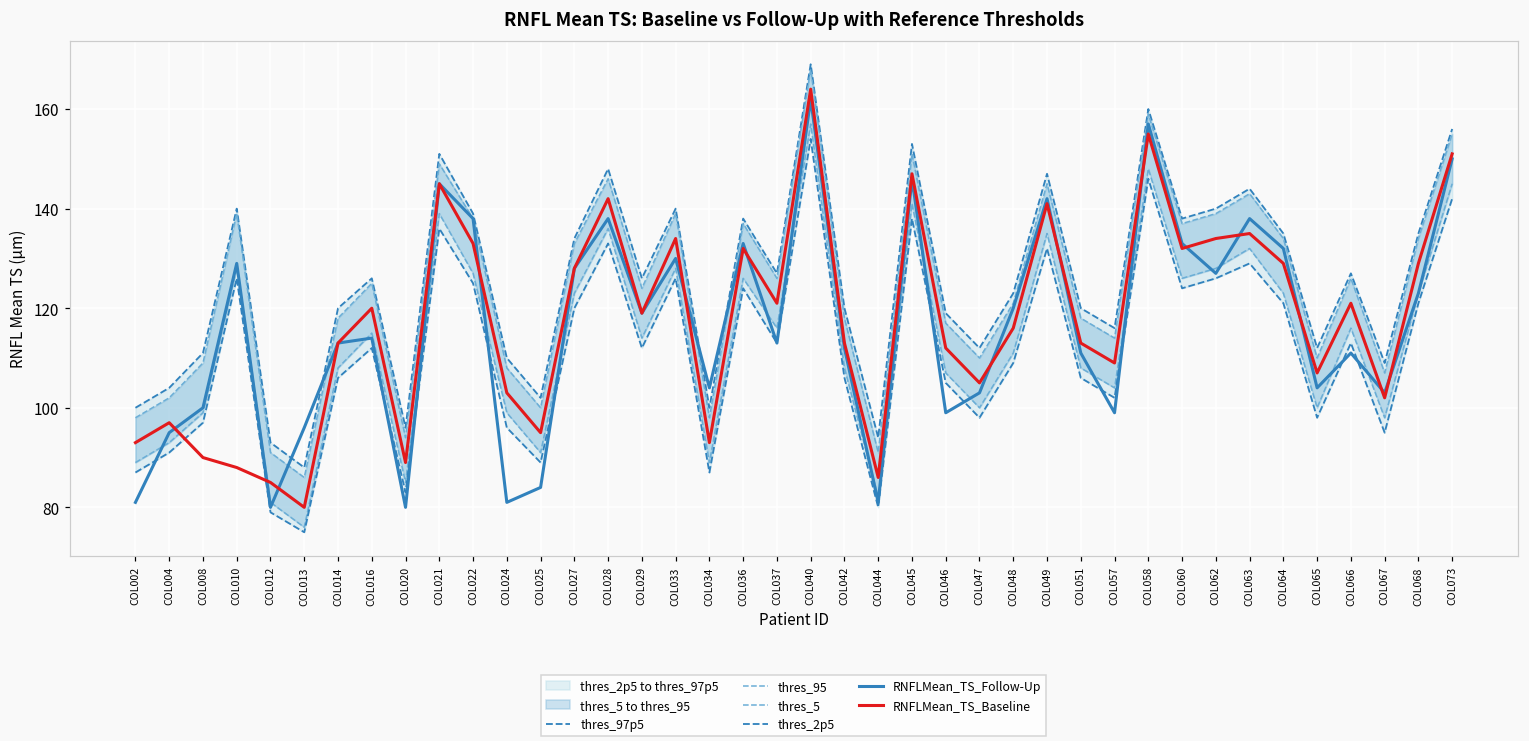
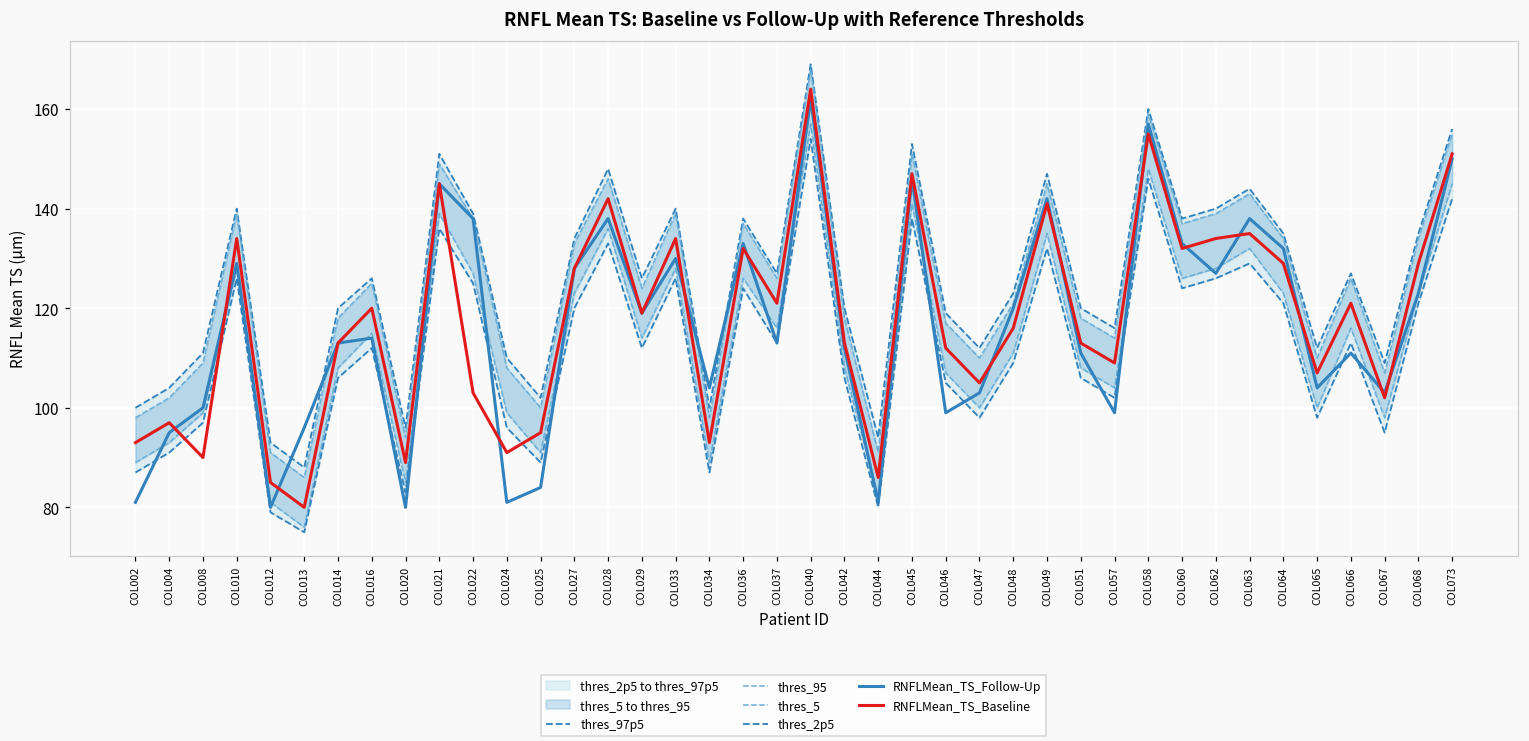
RNFLMean_TS_Baseline, COL010: 88 -> 134
RNFLMean_TS_Baseline, COL022: 133 -> 103
RNFLMean_TS_Baseline, COL024: 103 -> 91
